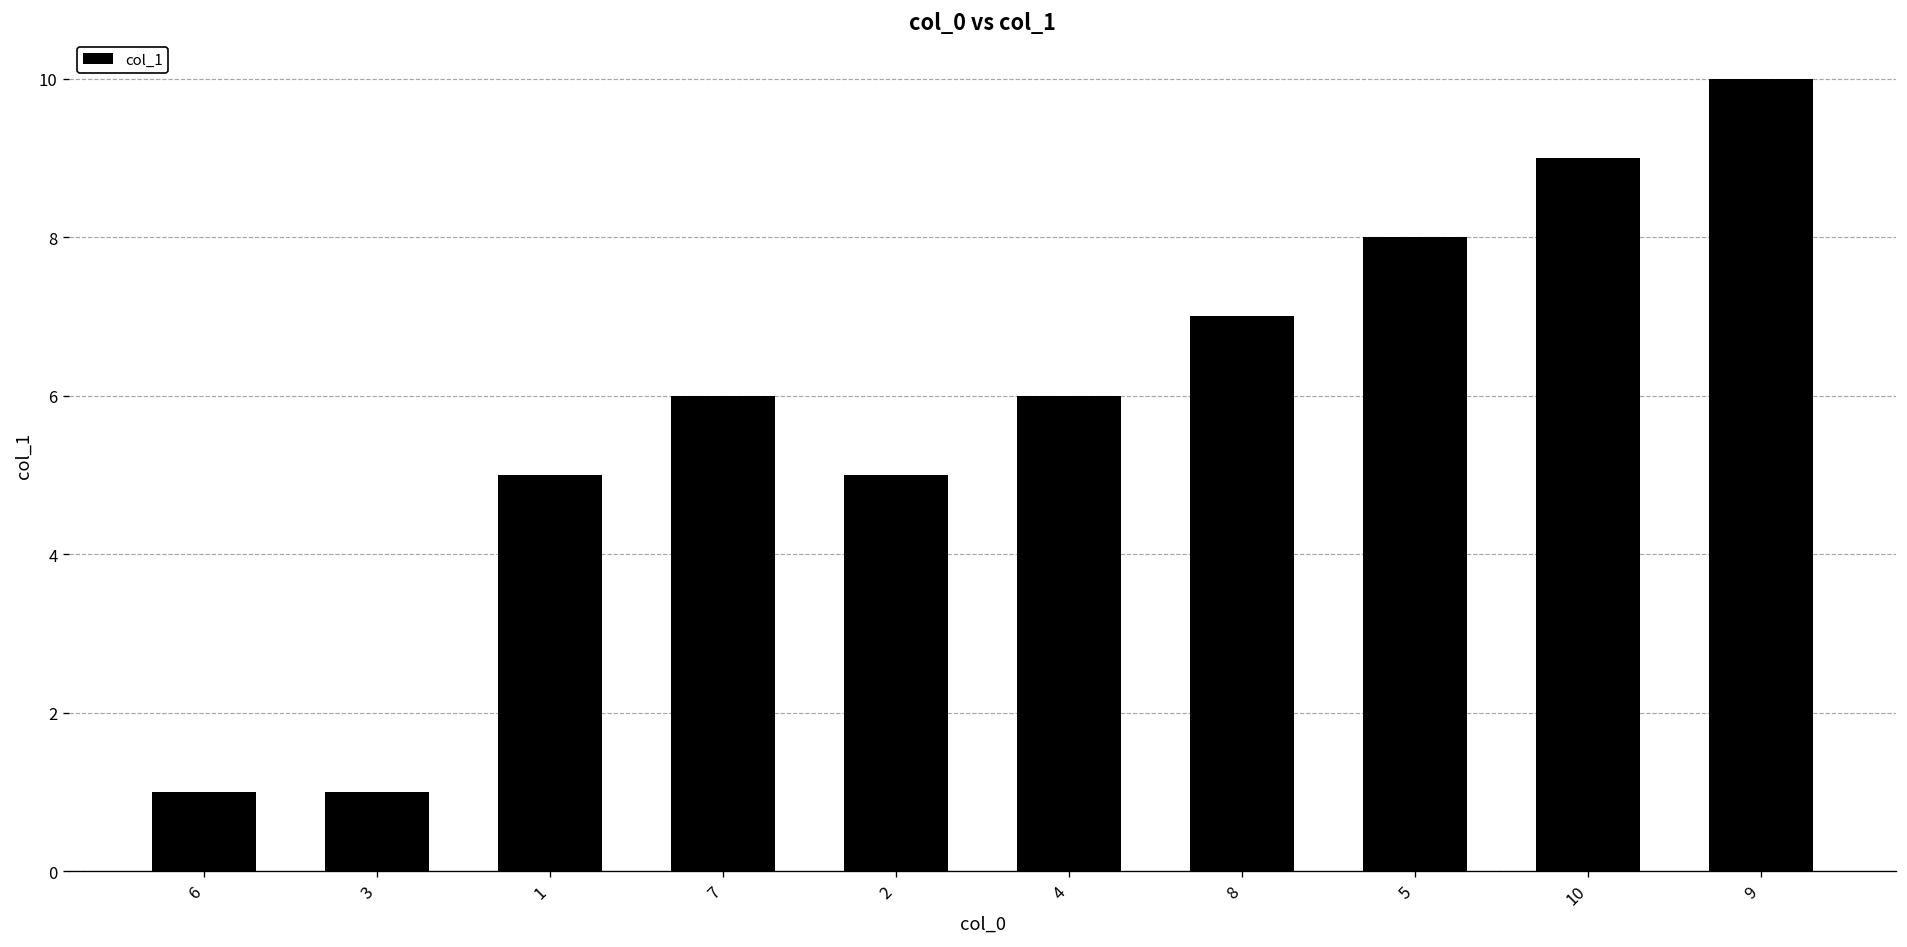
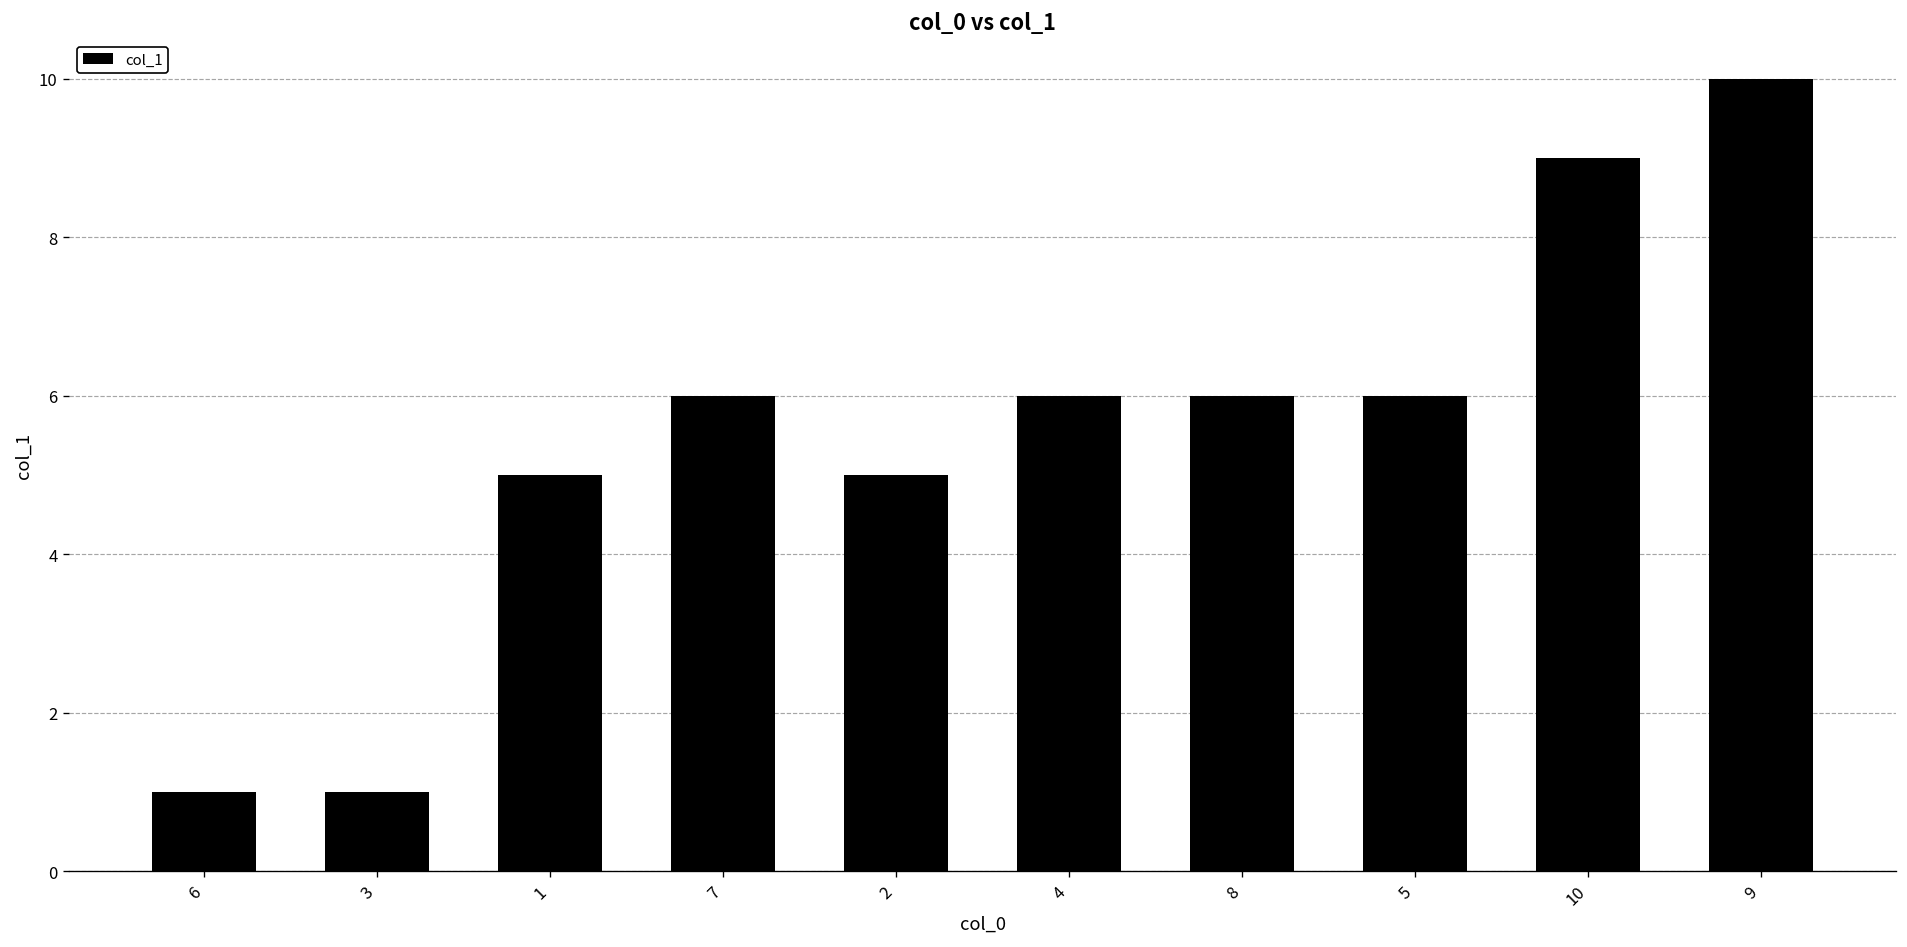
8: 7 -> 6
5: 8 -> 6
